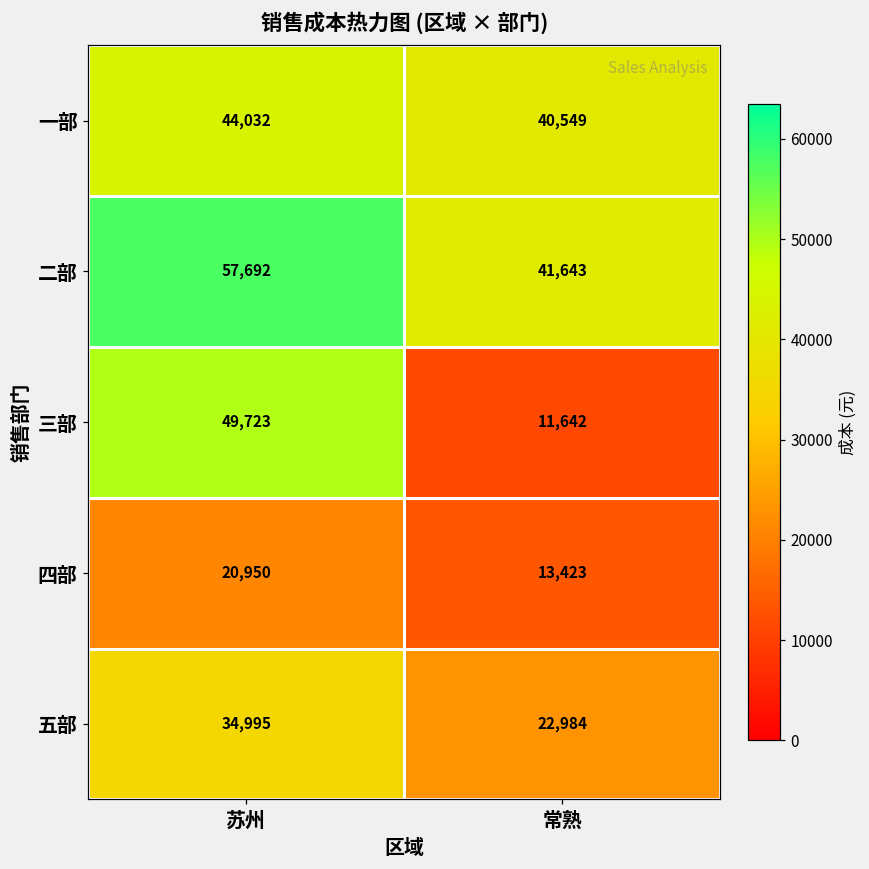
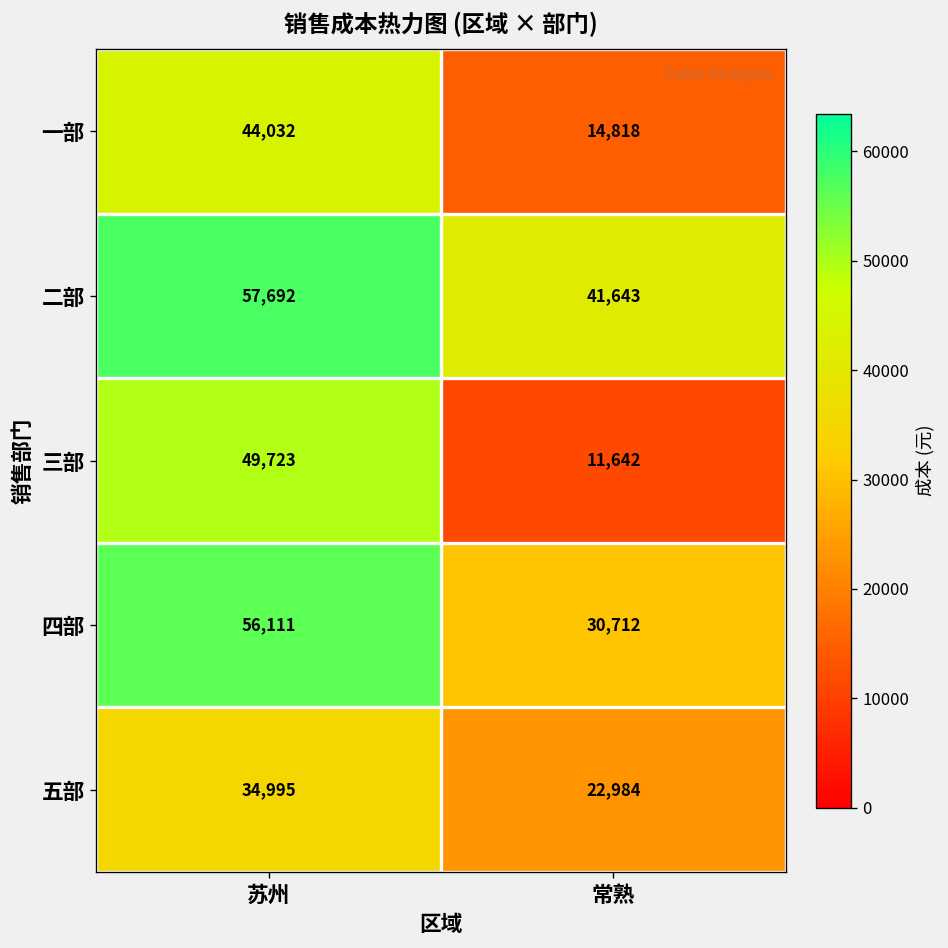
一部, 常熟: 40,549 -> 14,818
四部, 苏州: 20,950 -> 56,111
四部, 常熟: 13,423 -> 30,712
